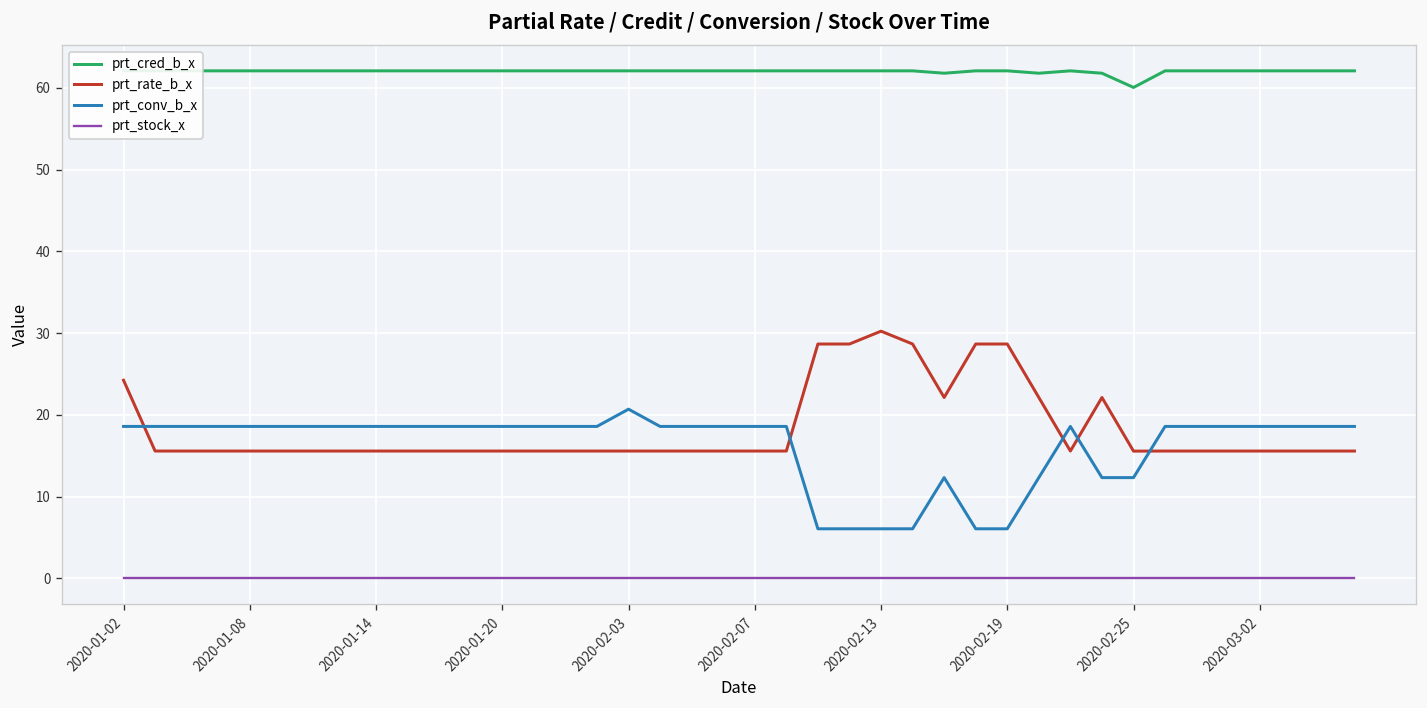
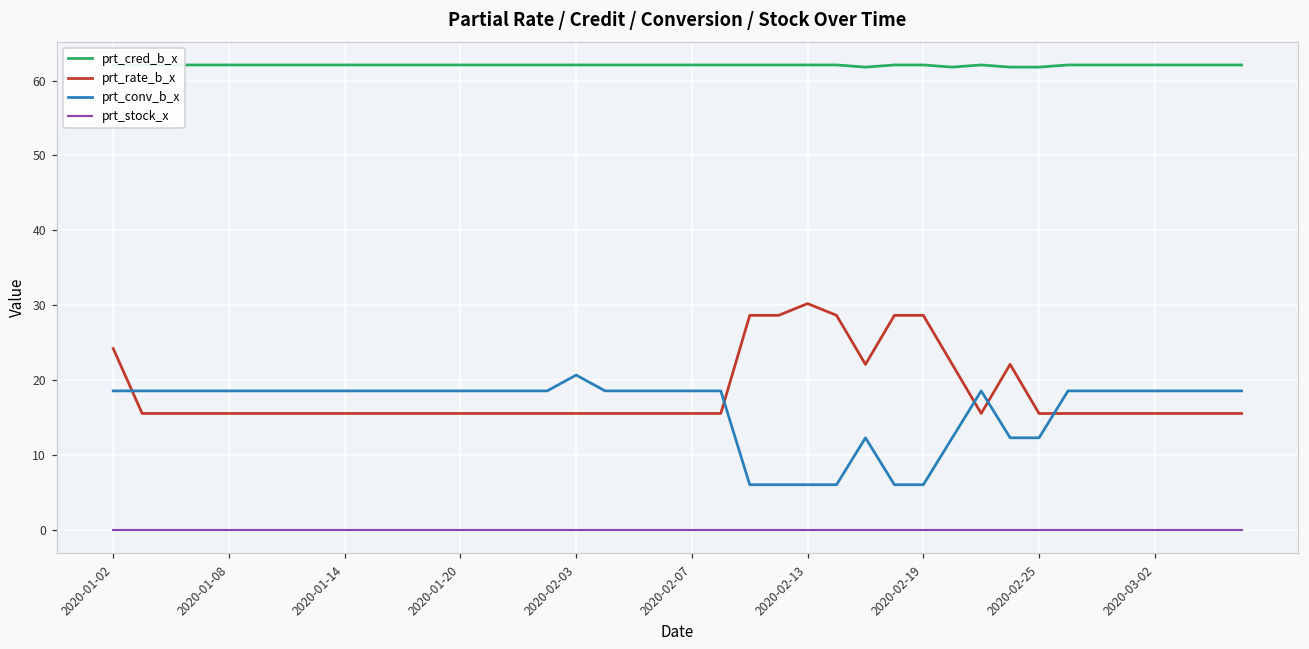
prt_cred_b_x, 2020-02-25: 60 -> 62
